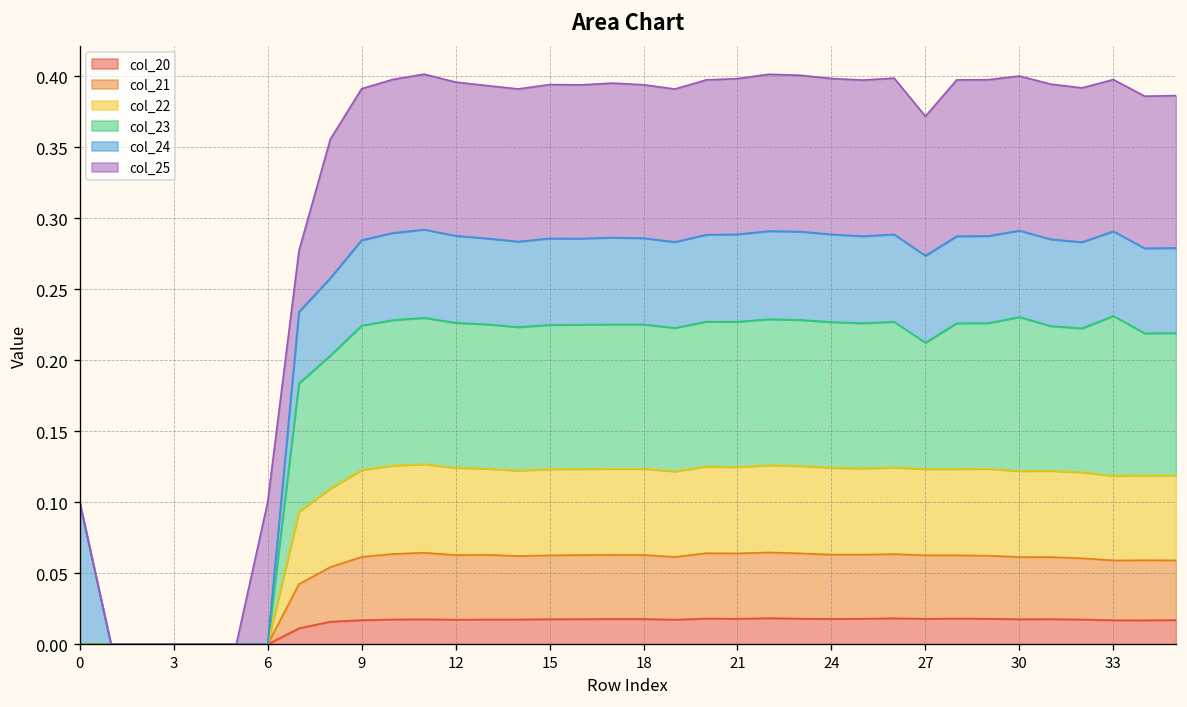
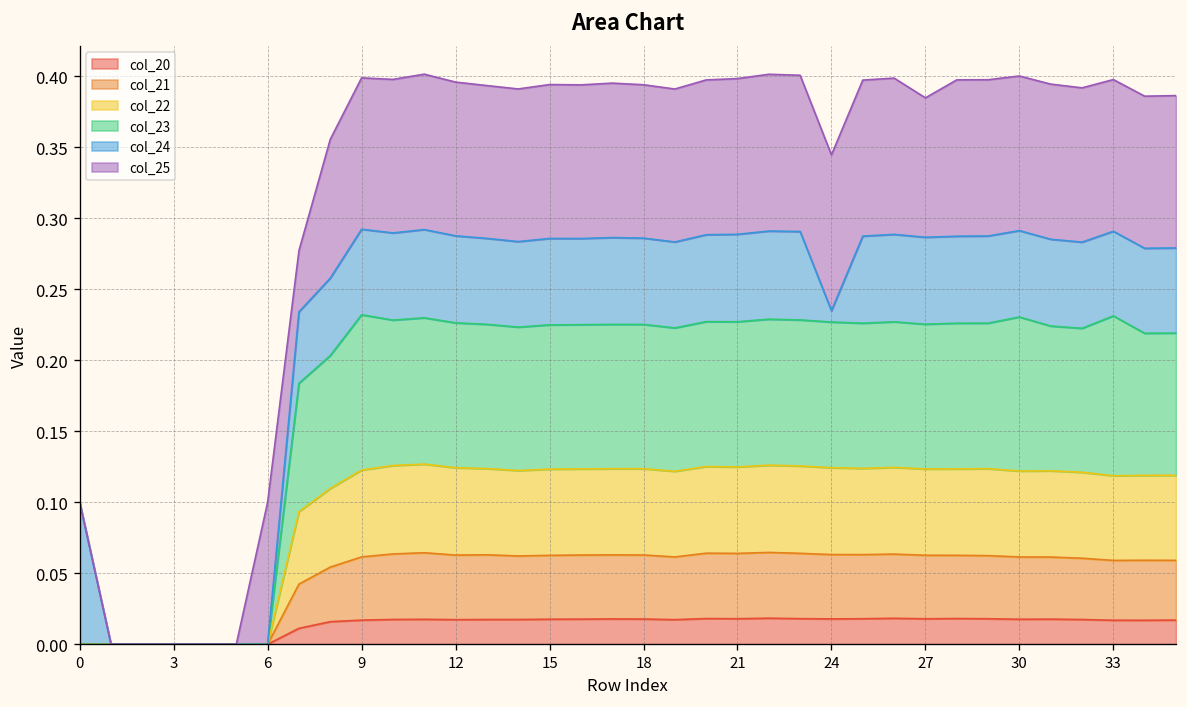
col_23, 9: 0.102 -> 0.109
col_24, 24: 0.062 -> 0.008
col_23, 27: 0.089 -> 0.102
